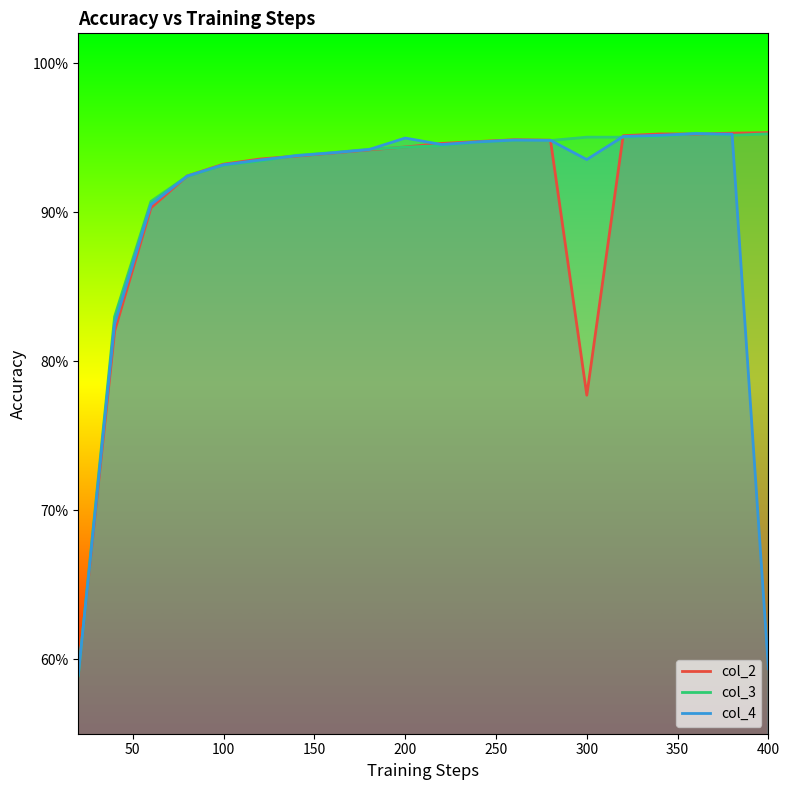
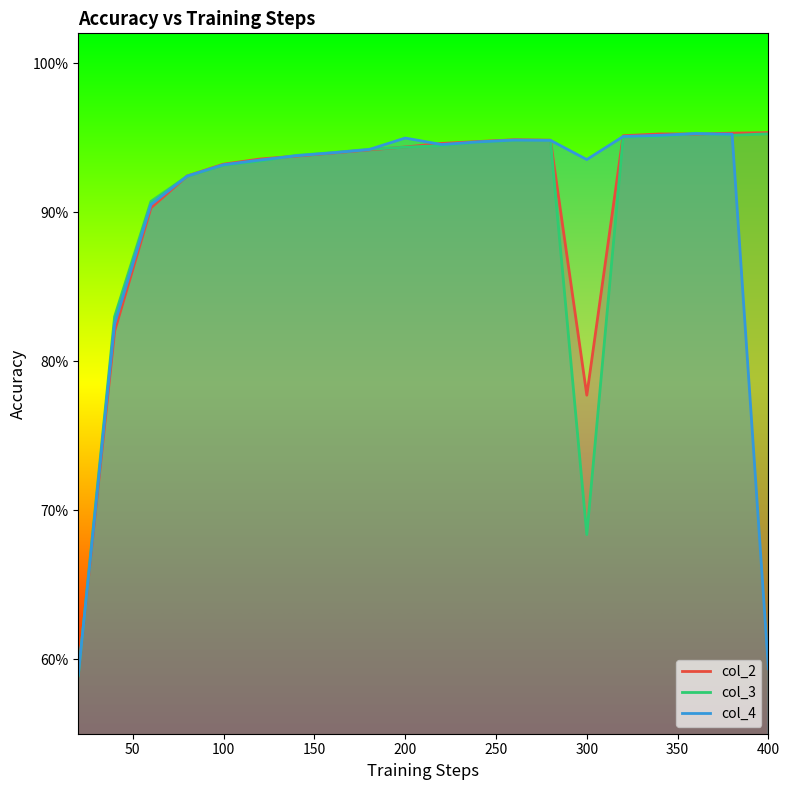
col_3, 300: 95.0% -> 68.4%
